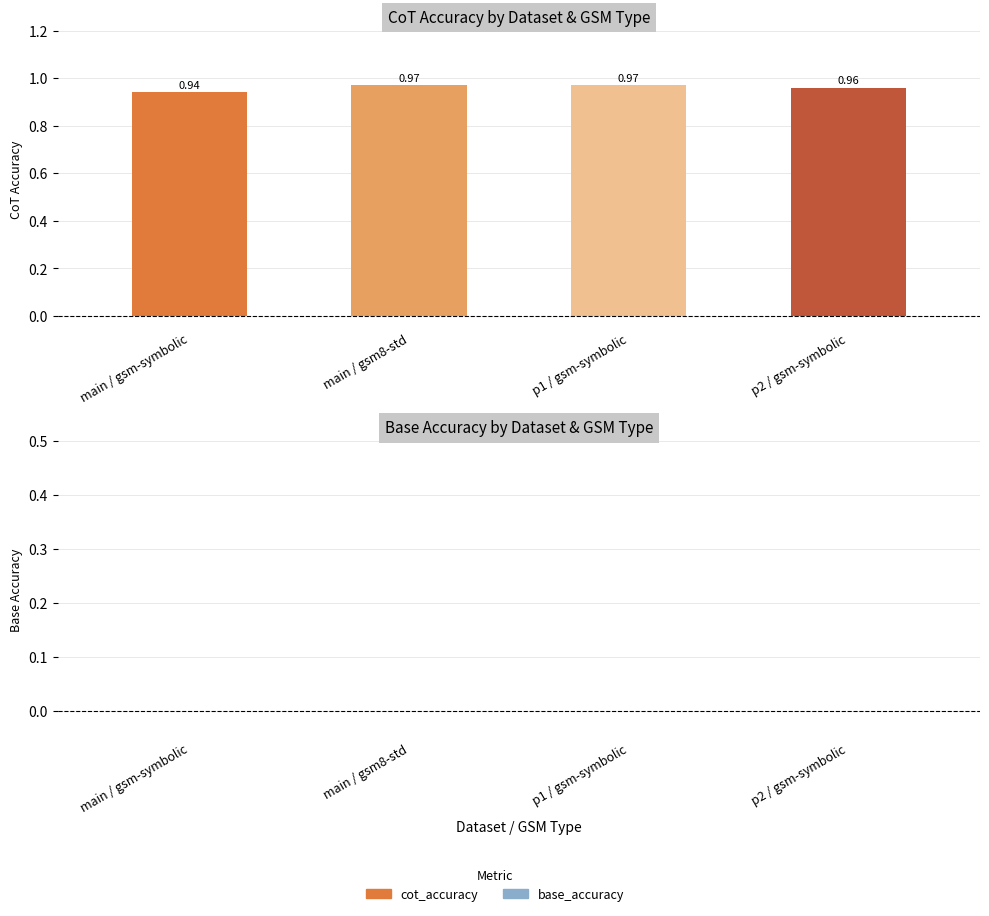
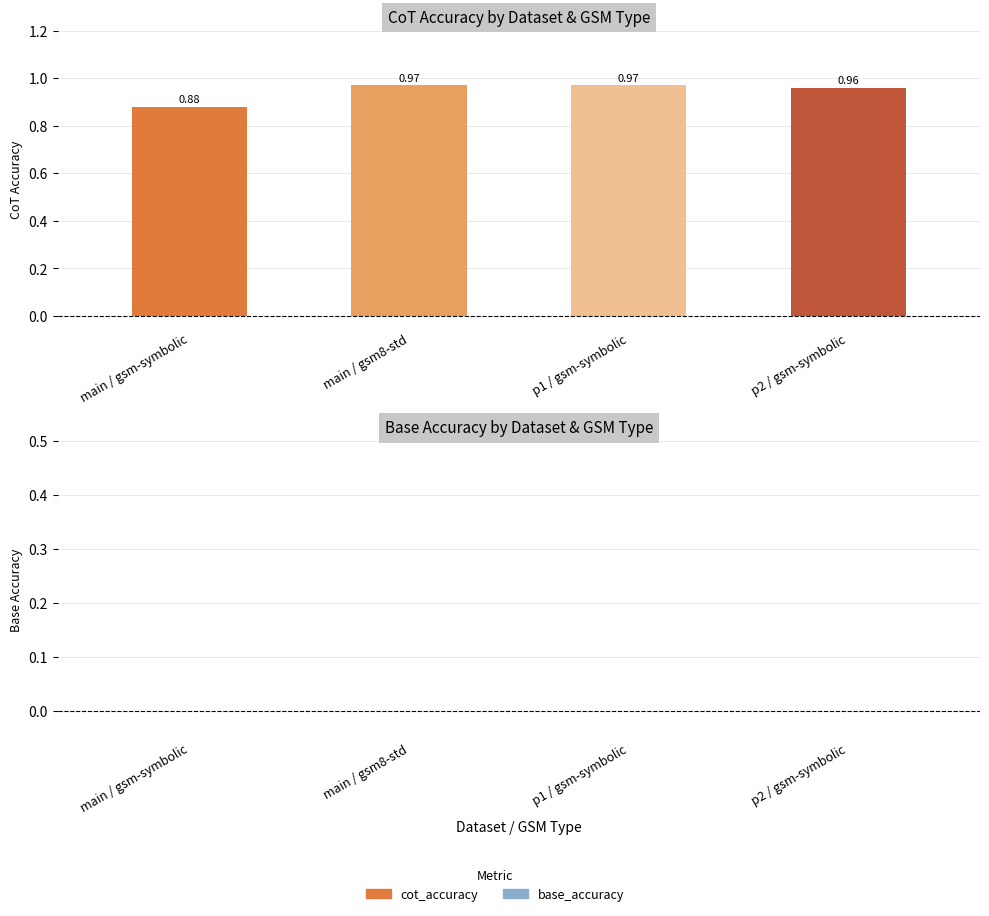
CoT Accuracy by Dataset & GSM Type, main / gsm-symbolic: 0.94 -> 0.88
